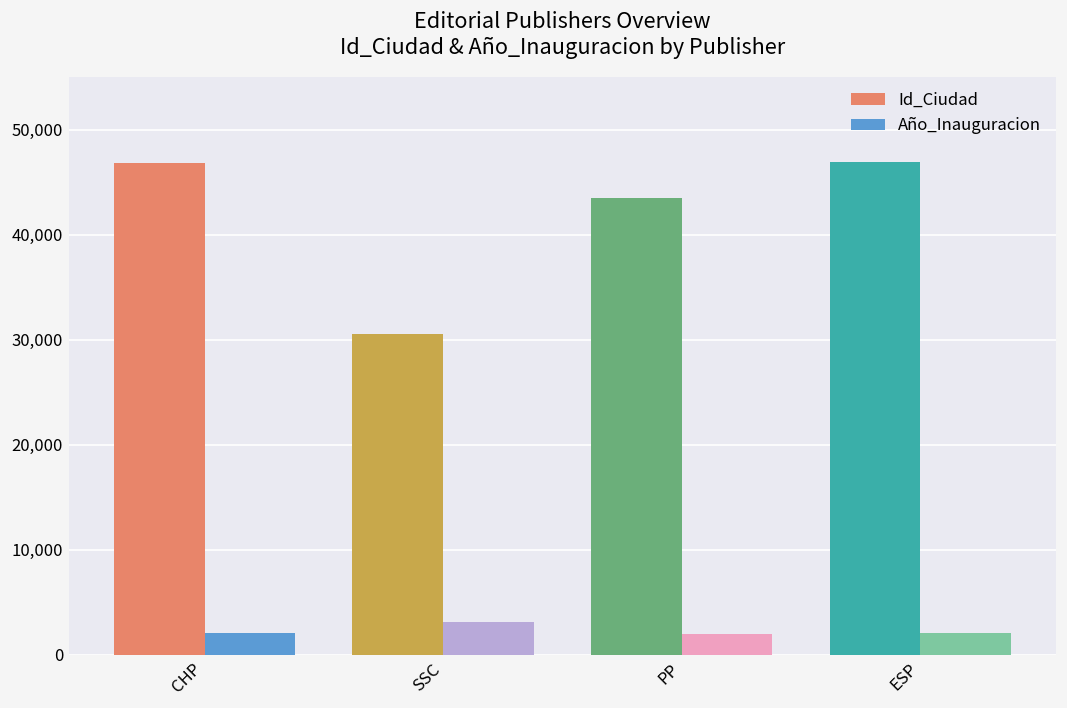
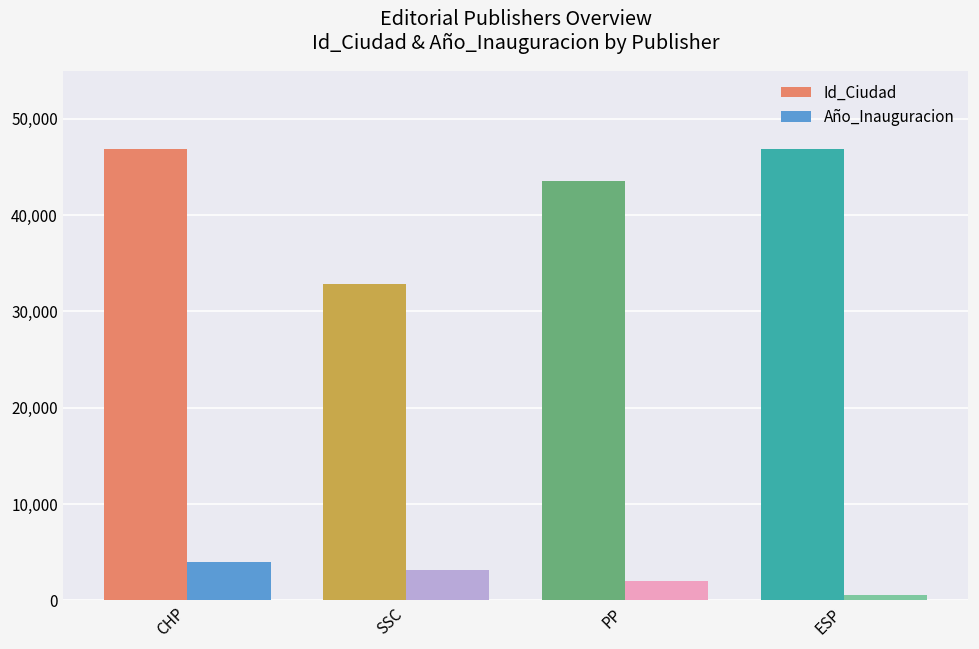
Año_Inauguracion, CHP: 2,000 -> 4,000
Id_Ciudad, SSC: 31,000 -> 33,000
Año_Inauguracion, ESP: 2,000 -> 1,000
